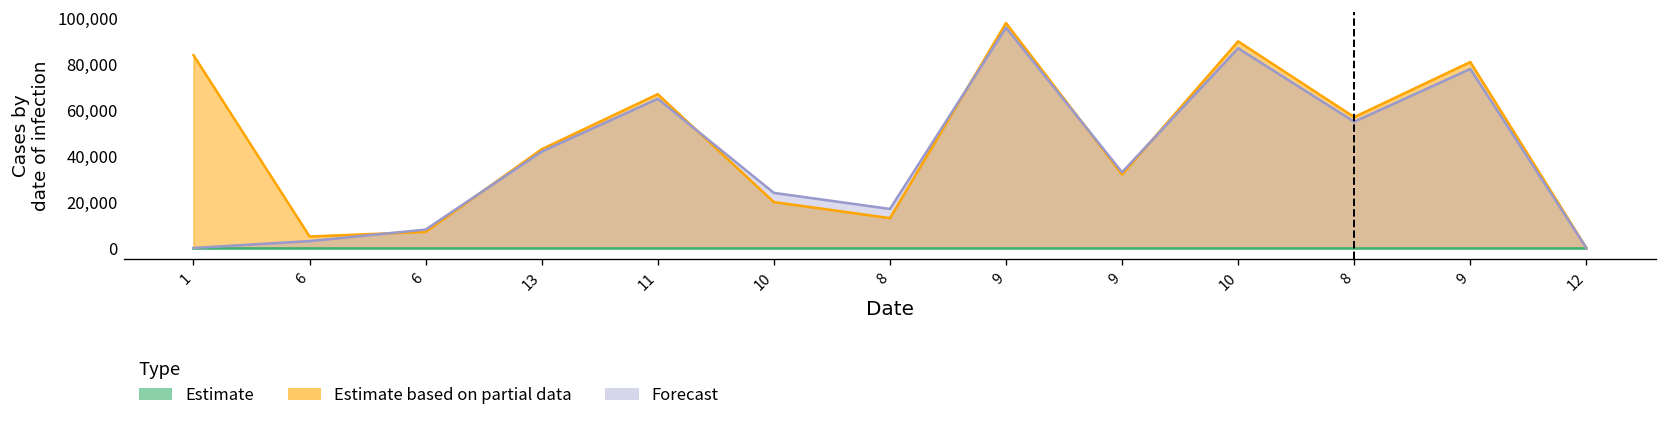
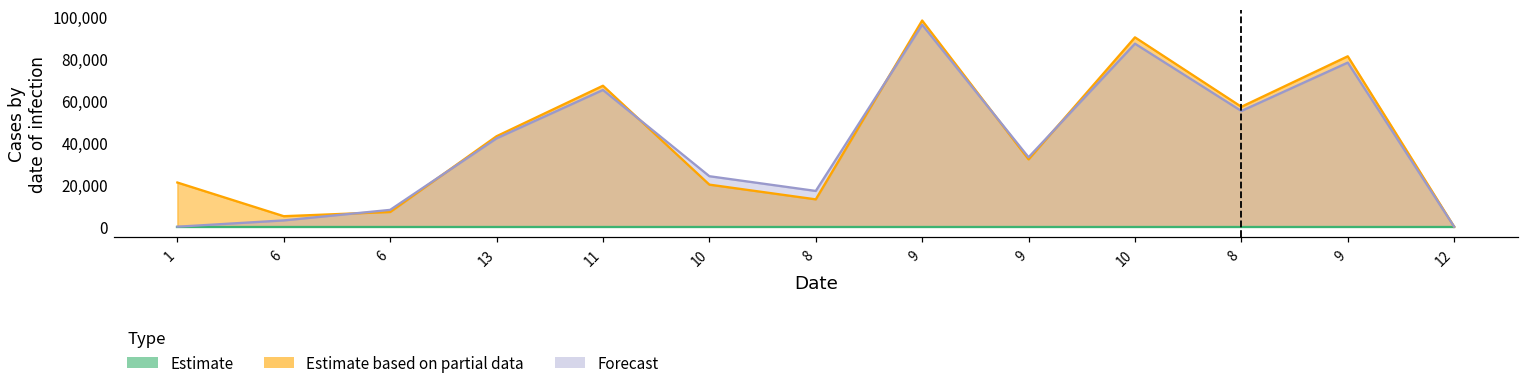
Estimate based on partial data, 1: 84,000 -> 21,000
